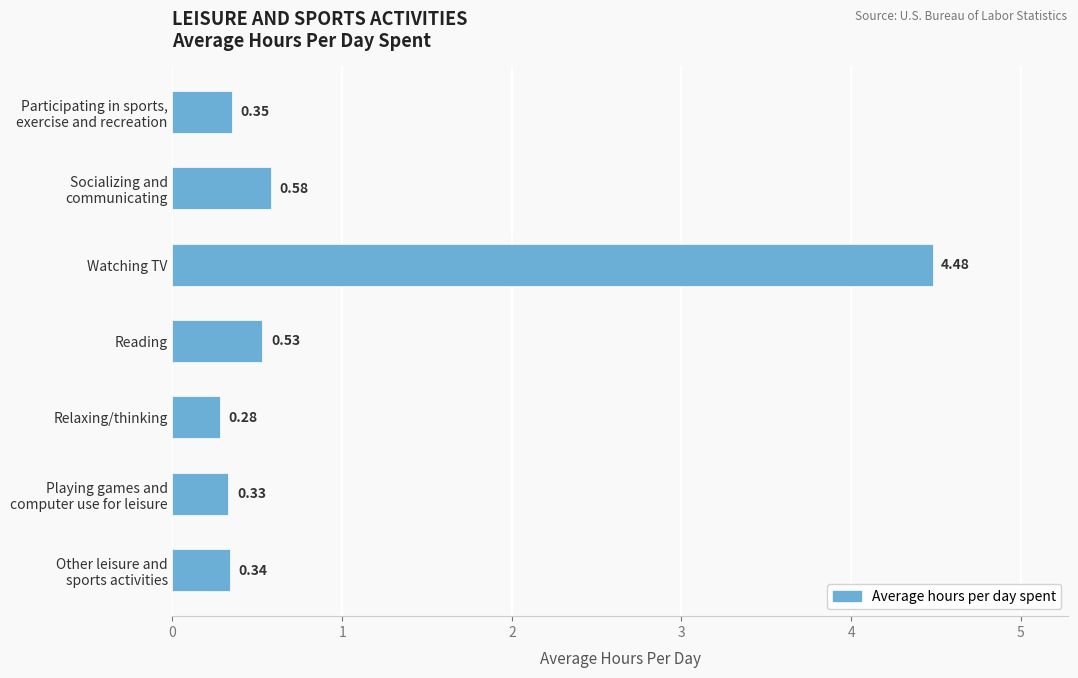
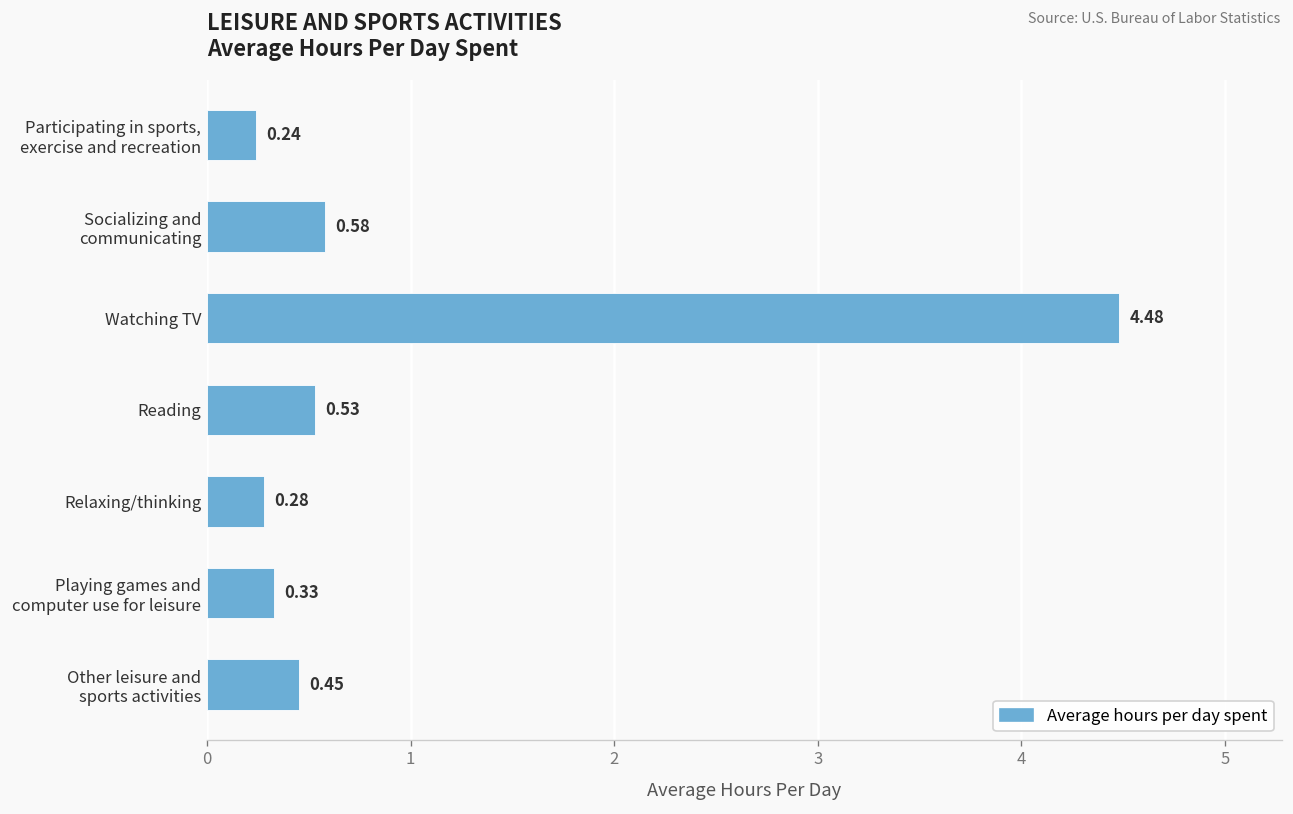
Participating in sports, exercise and recreation: 0.35 -> 0.24
Other leisure and sports activities: 0.34 -> 0.45
